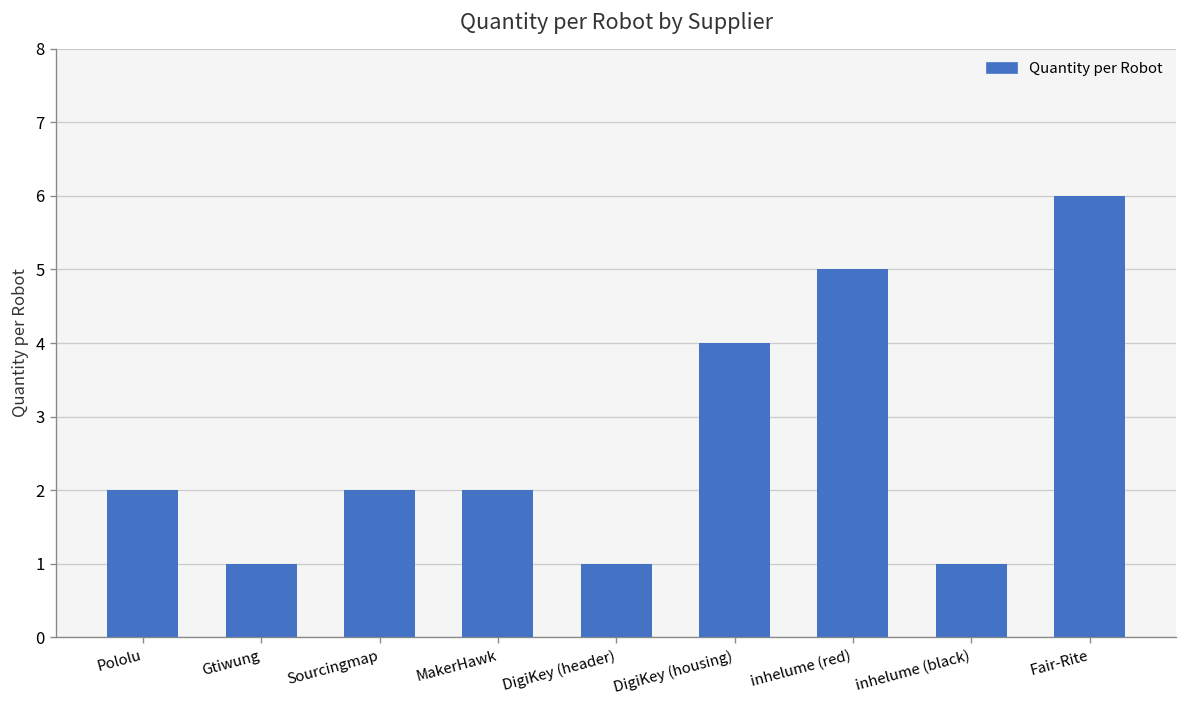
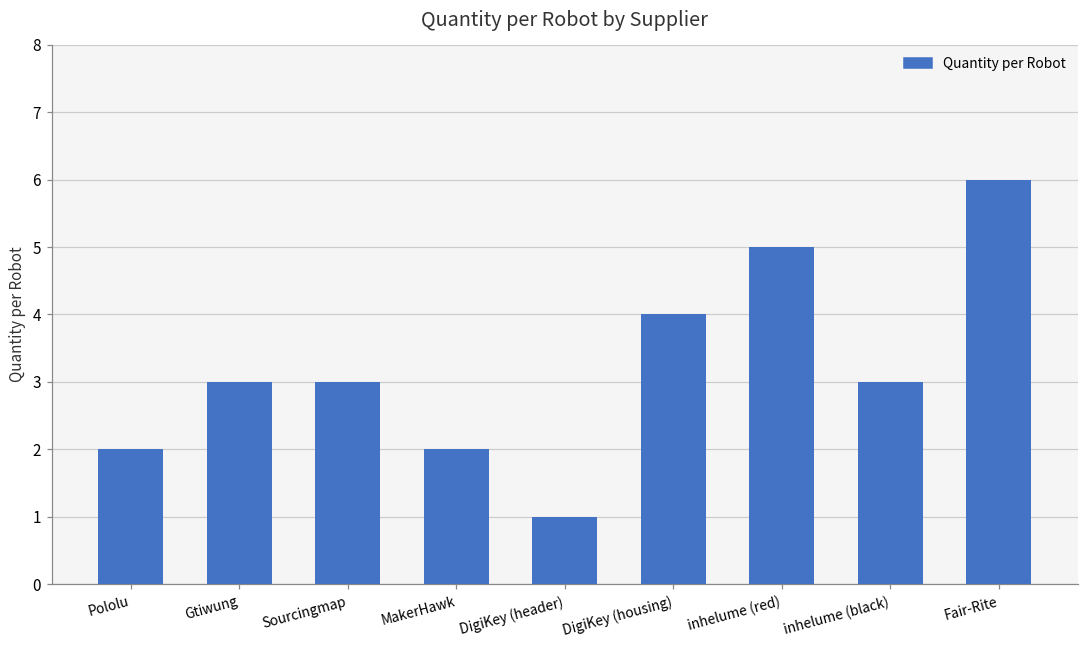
Gtiwung: 1 -> 3
Sourcingmap: 2 -> 3
inhelume (black): 1 -> 3
